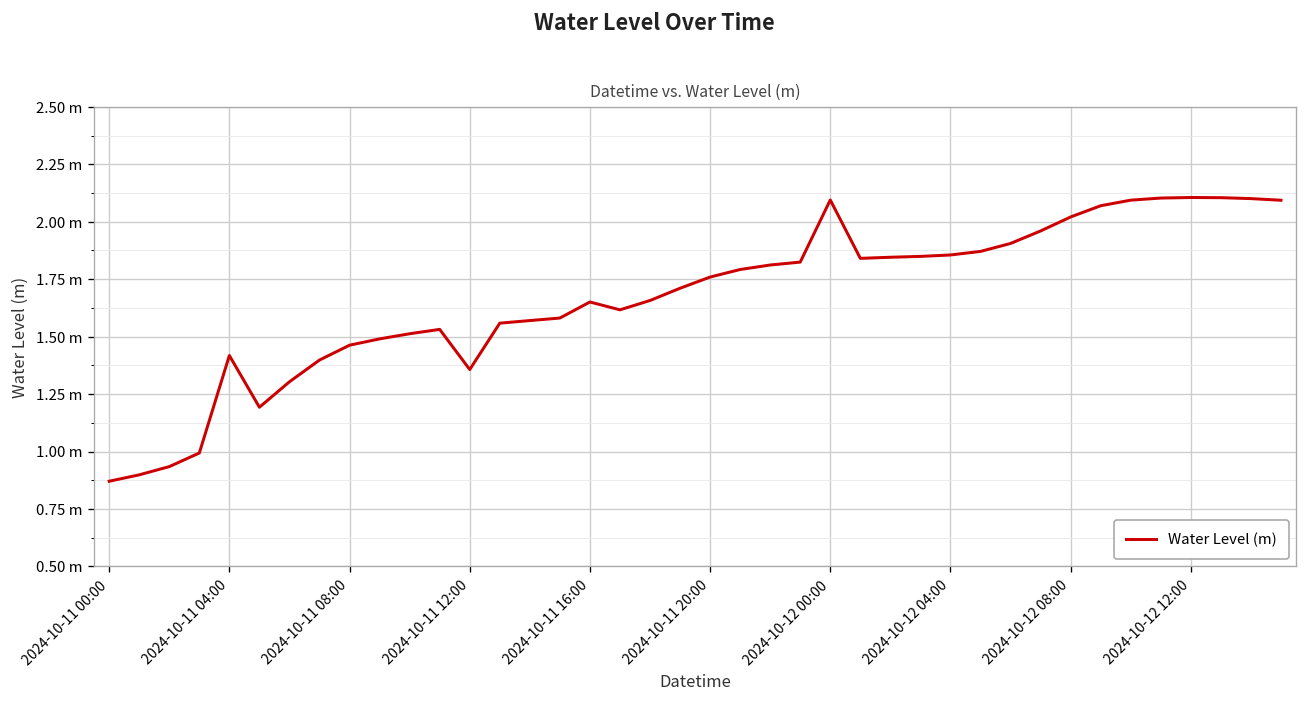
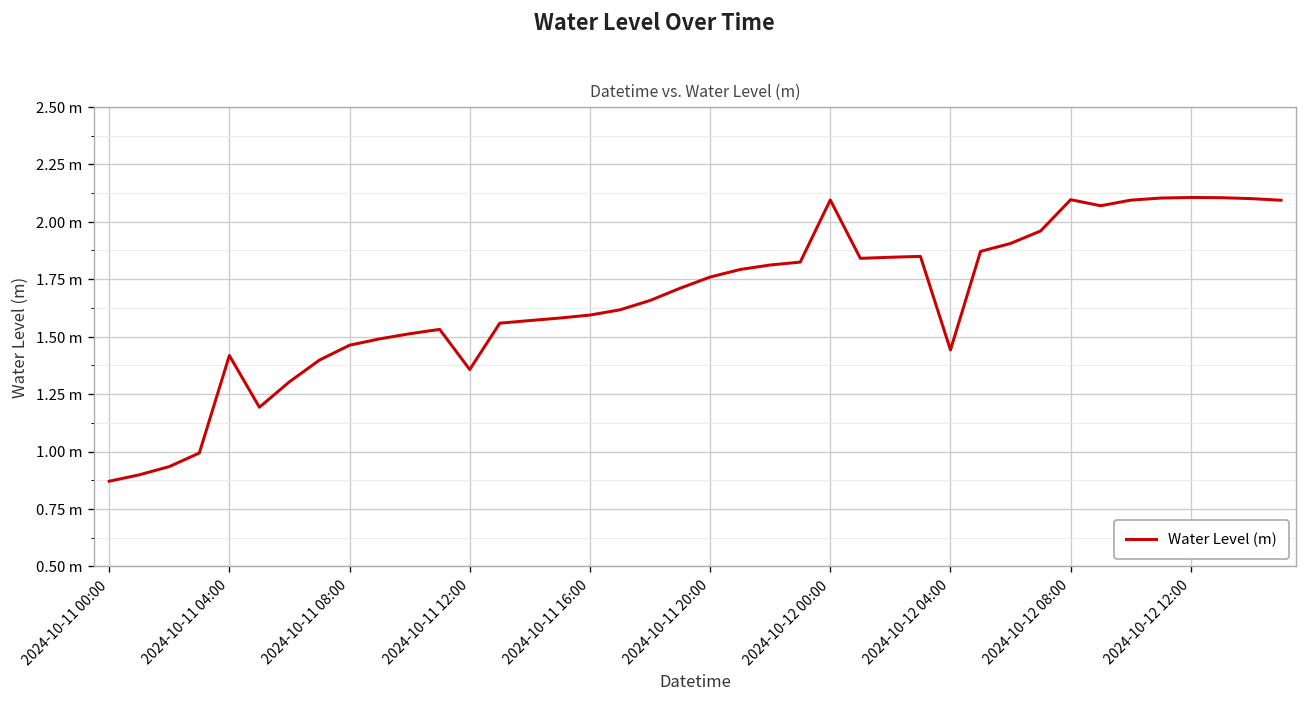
2024-10-11 16:00: 1.65 m -> 1.59 m
2024-10-12 04:00: 1.86 m -> 1.44 m
2024-10-12 08:00: 2.02 m -> 2.10 m
